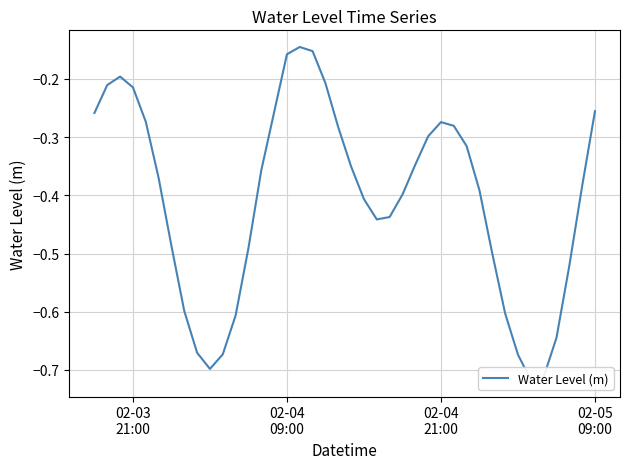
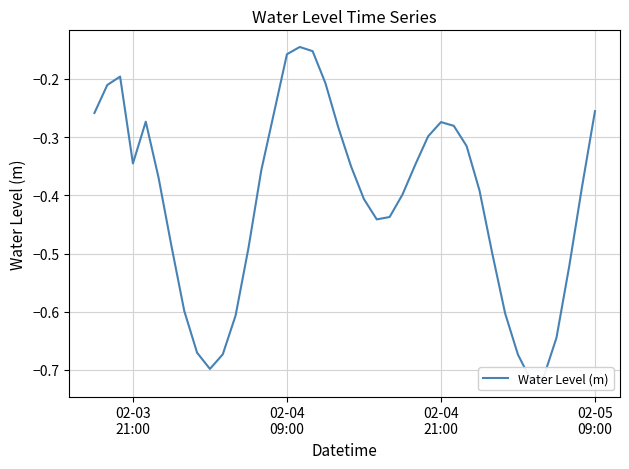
02-03 21:00: -0.21 -> -0.35
